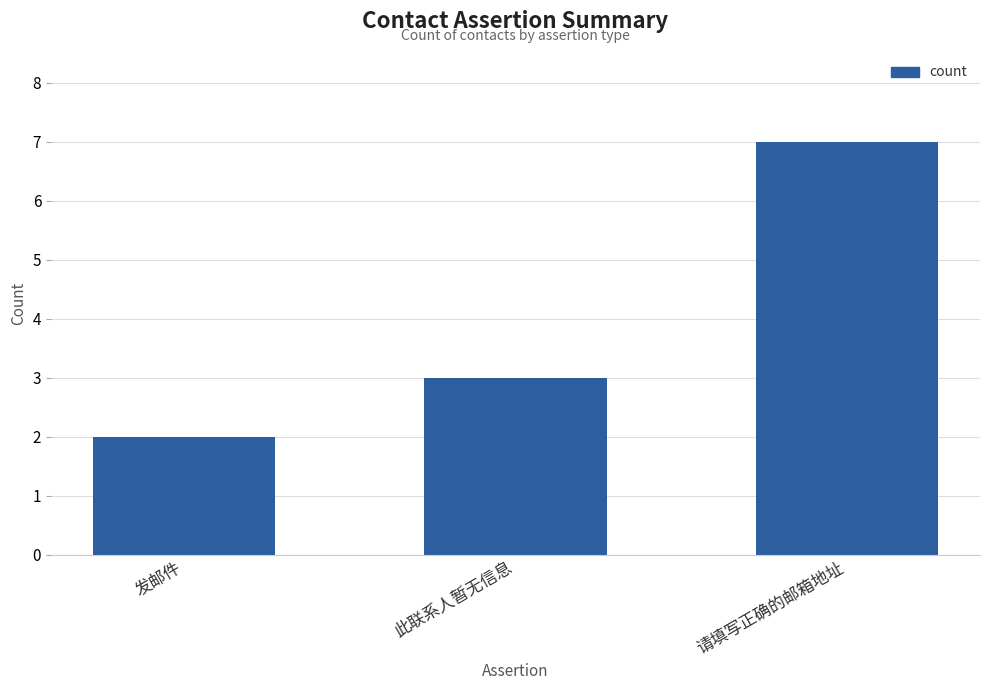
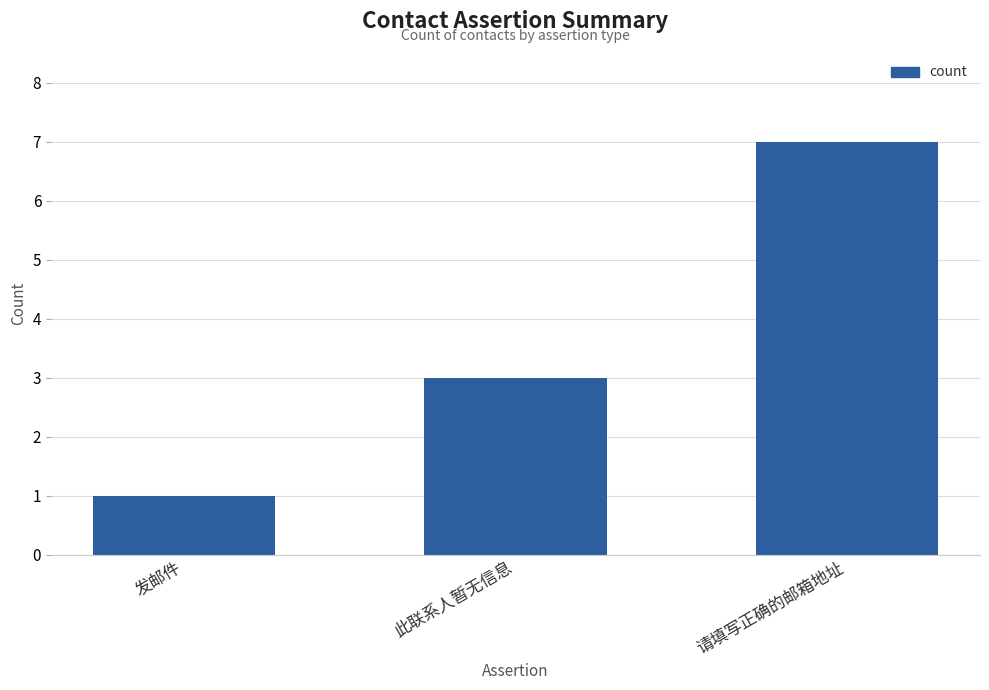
发邮件: 2 -> 1
